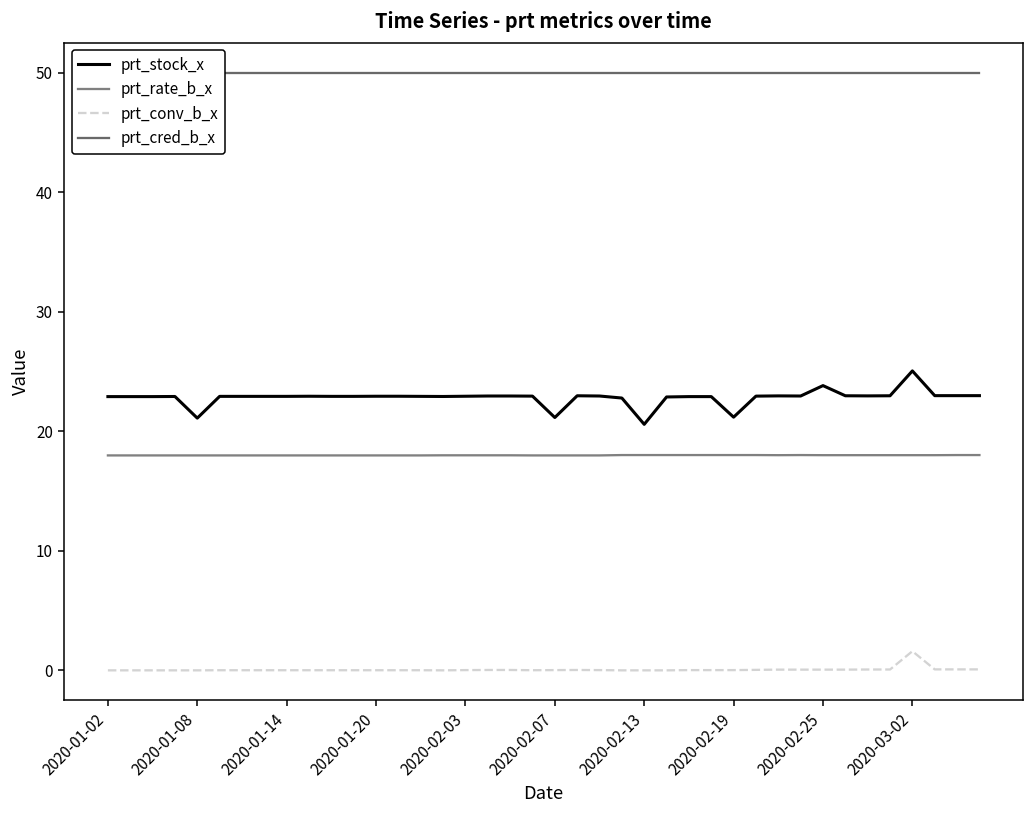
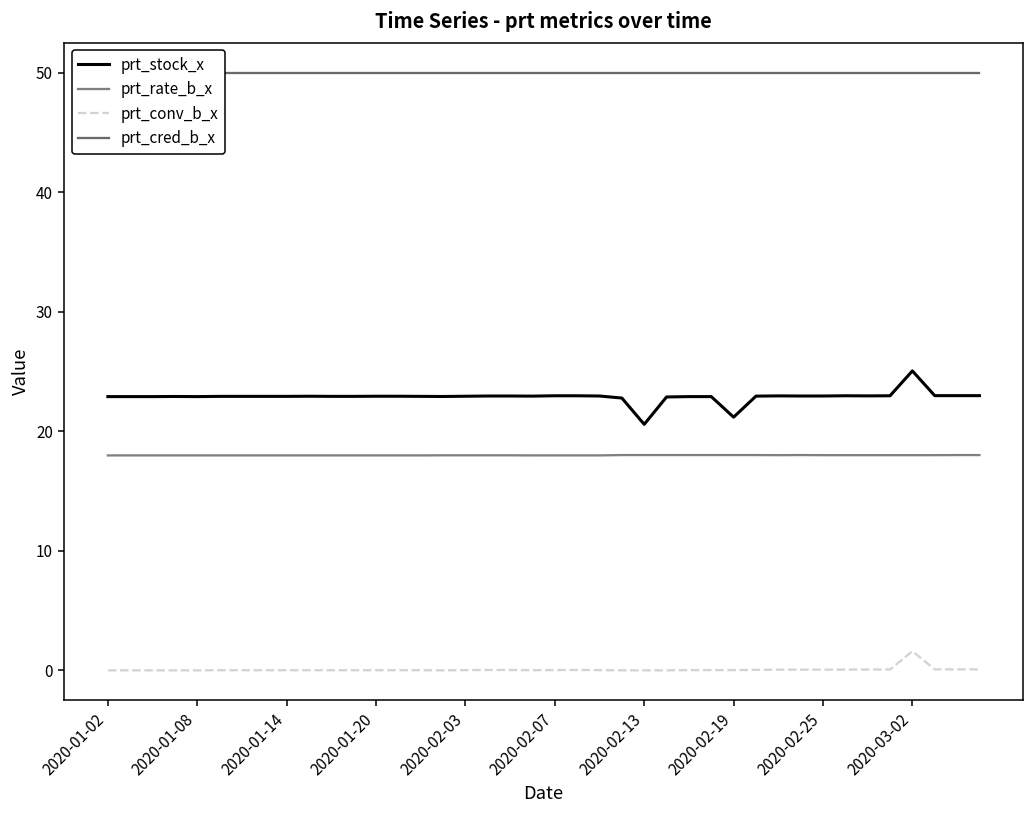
prt_stock_x, 2020-01-08: 21.1 -> 22.9
prt_stock_x, 2020-02-07: 21.2 -> 23.0
prt_stock_x, 2020-02-25: 23.8 -> 23.0
